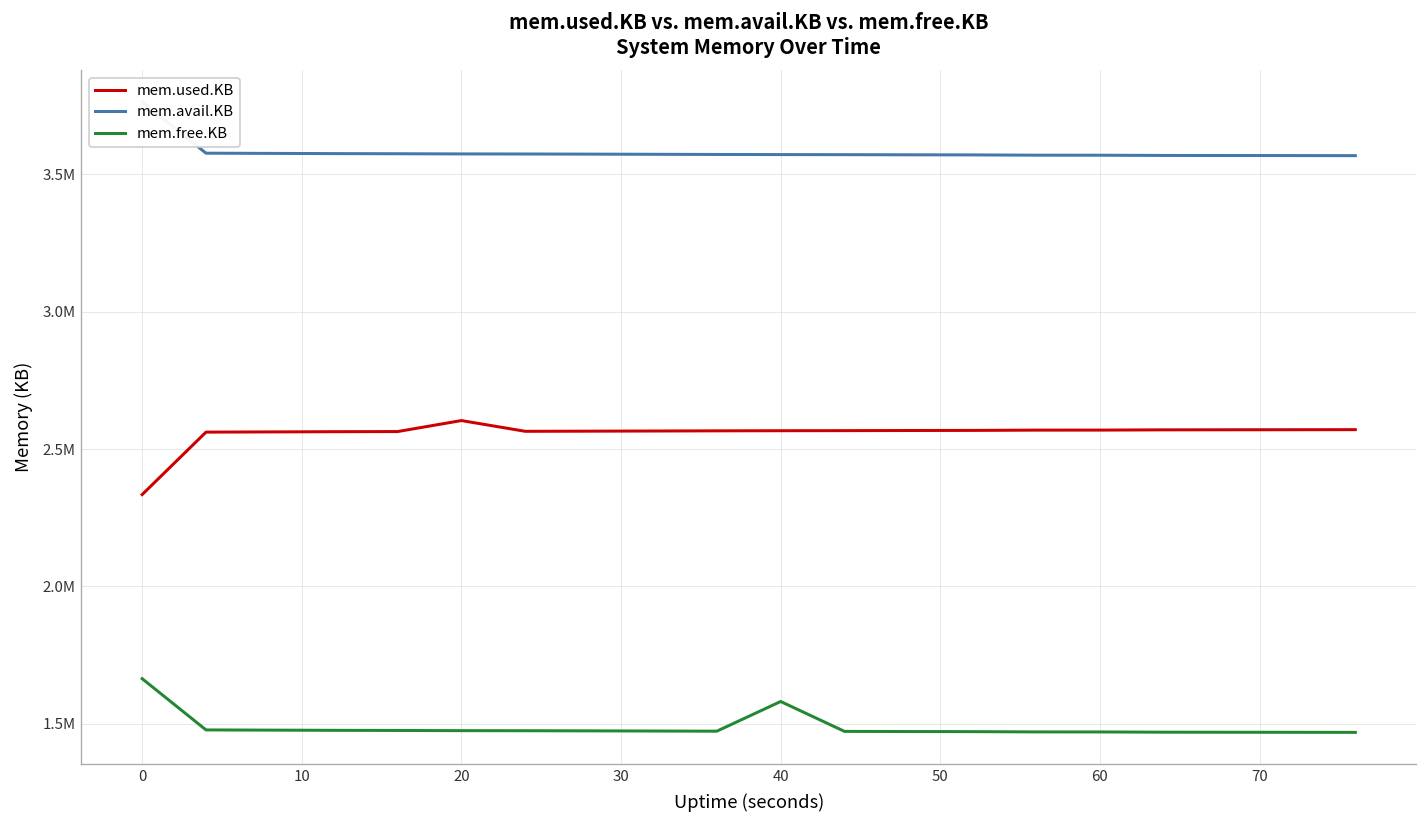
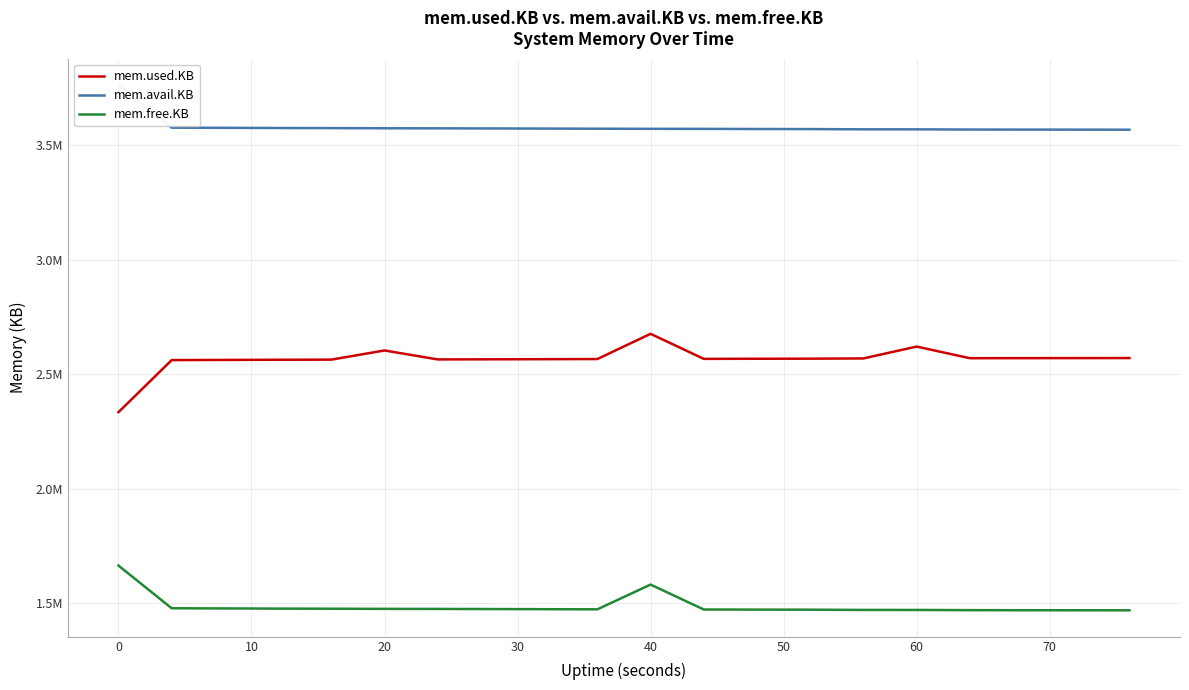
mem.used.KB, 40: 2570000 -> 2680000
mem.used.KB, 60: 2570000 -> 2620000
